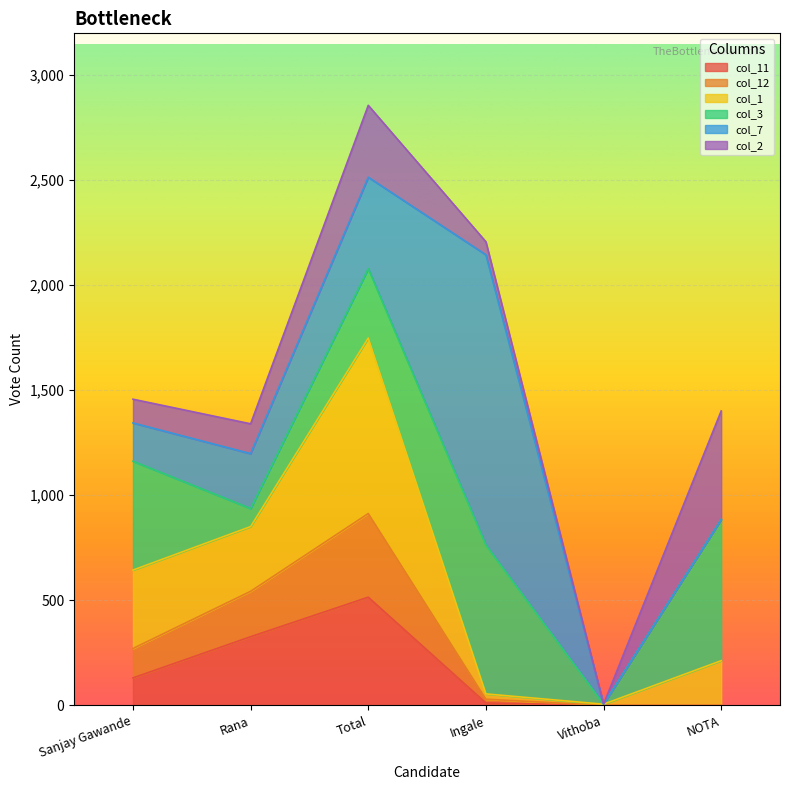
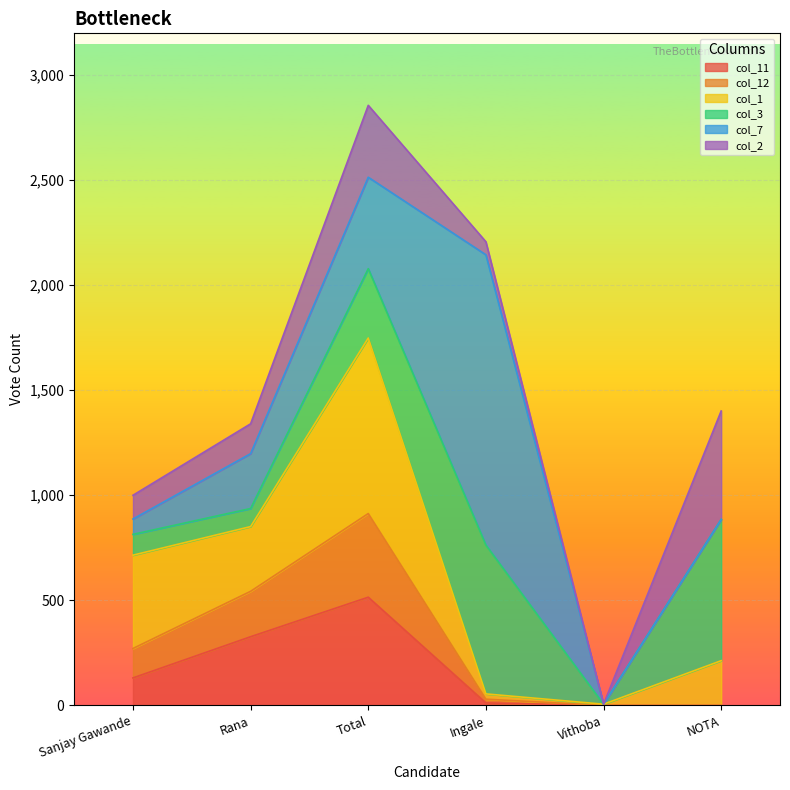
col_1, Sanjay Gawande: 370 -> 440
col_3, Sanjay Gawande: 520 -> 100
col_7, Sanjay Gawande: 180 -> 70
